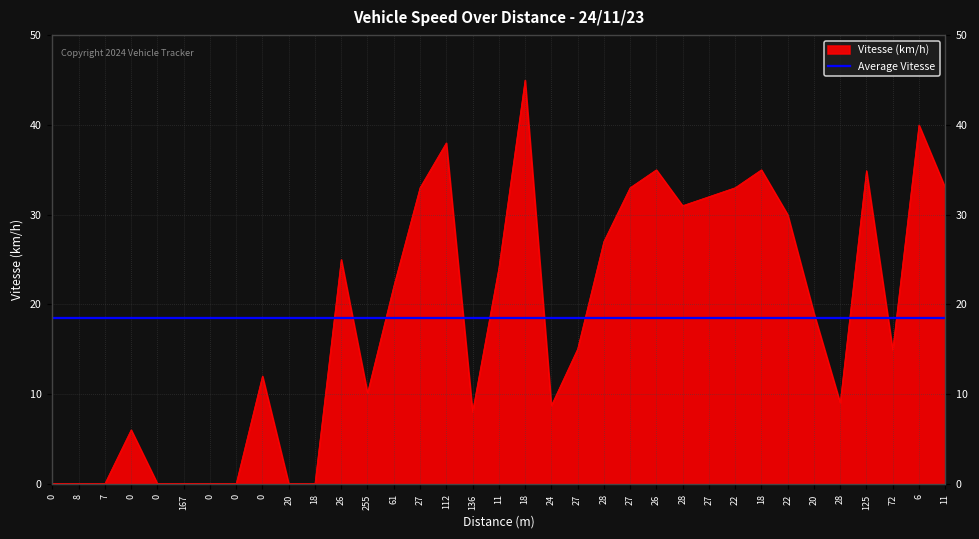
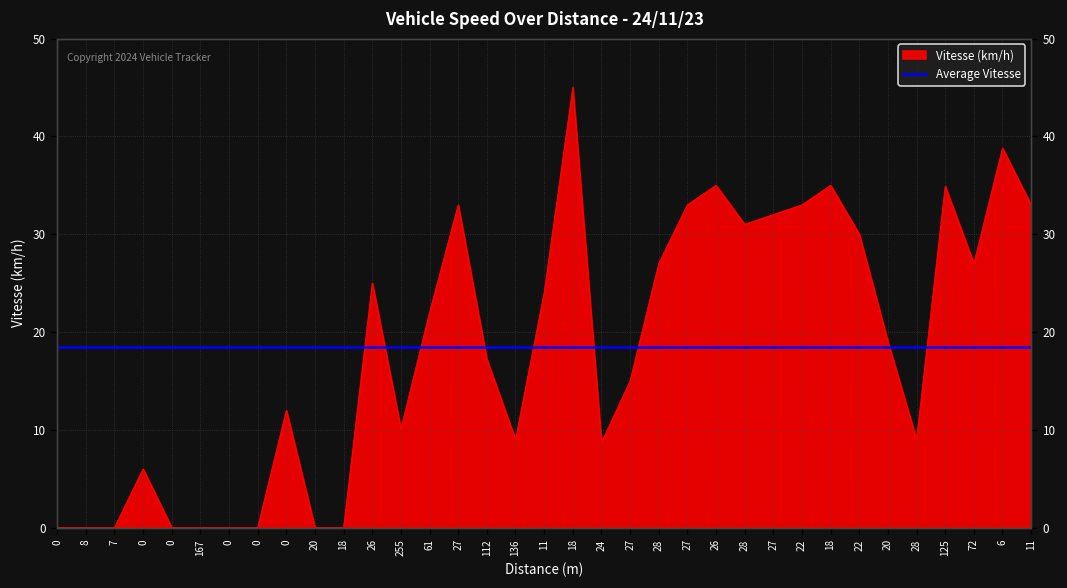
Vitesse (km/h), 112: 38 -> 17
Vitesse (km/h), 136: 8 -> 9
Vitesse (km/h), 72: 15 -> 27
Vitesse (km/h), 6: 40 -> 39
